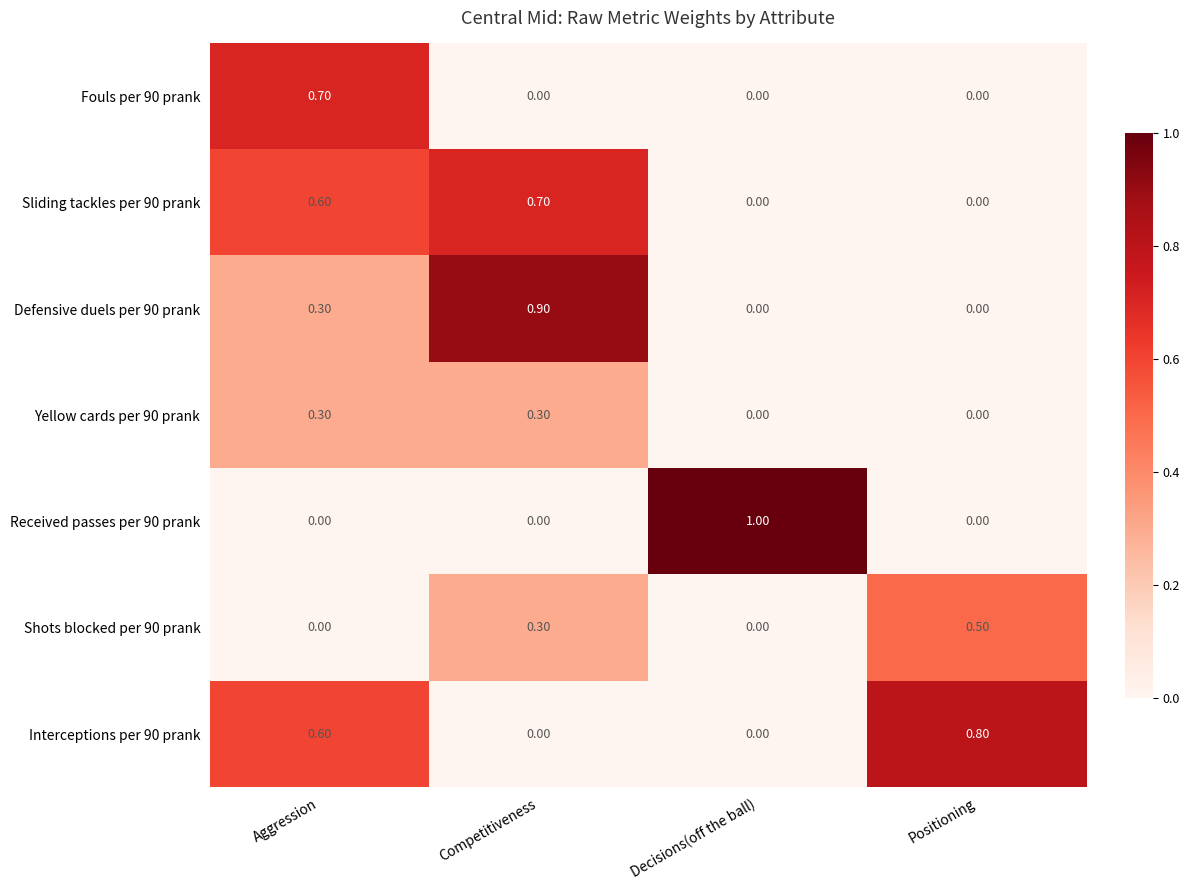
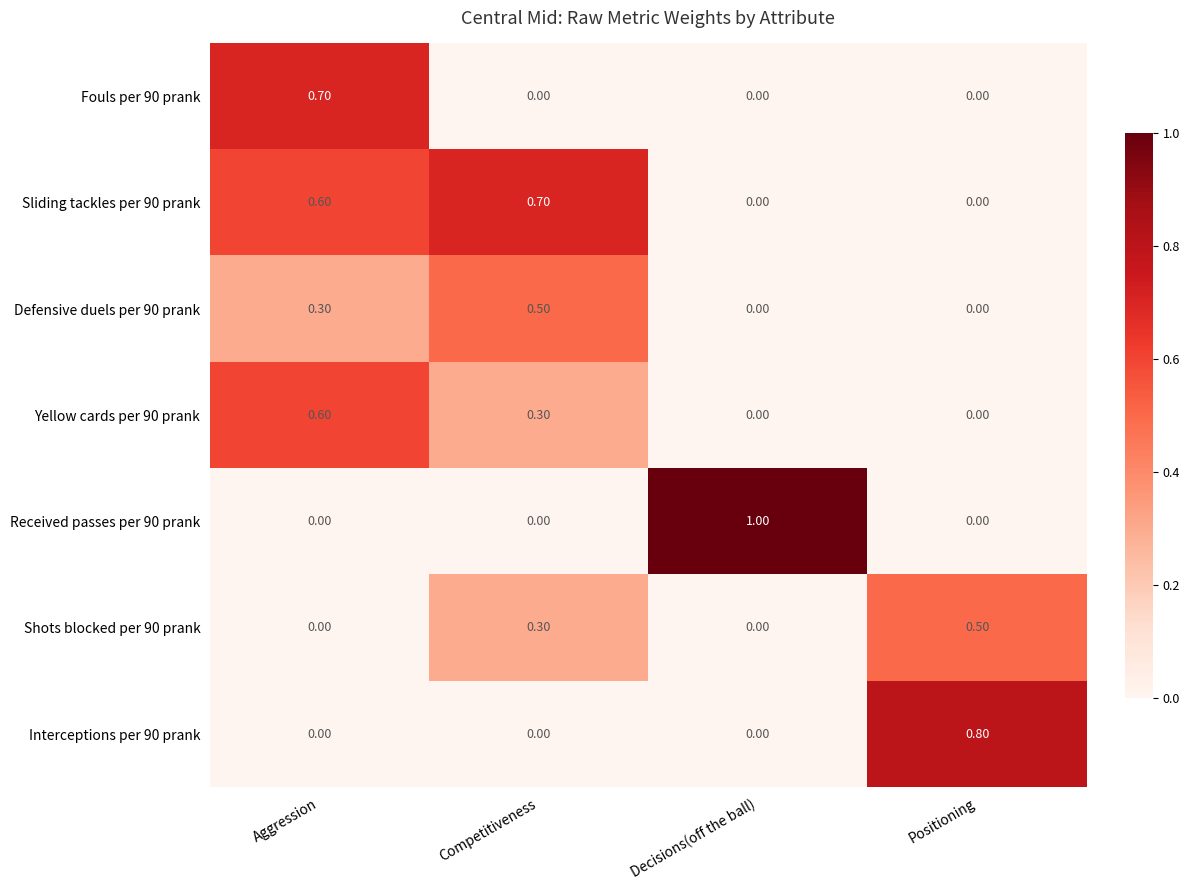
Defensive duels per 90 prank, Competitiveness: 0.90 -> 0.50
Yellow cards per 90 prank, Aggression: 0.30 -> 0.60
Interceptions per 90 prank, Aggression: 0.60 -> 0.00
